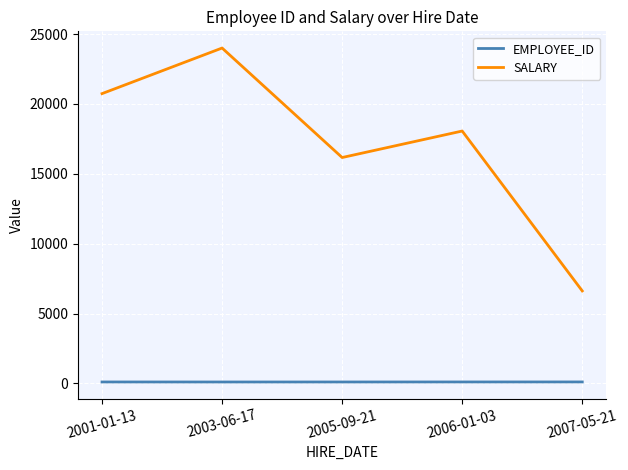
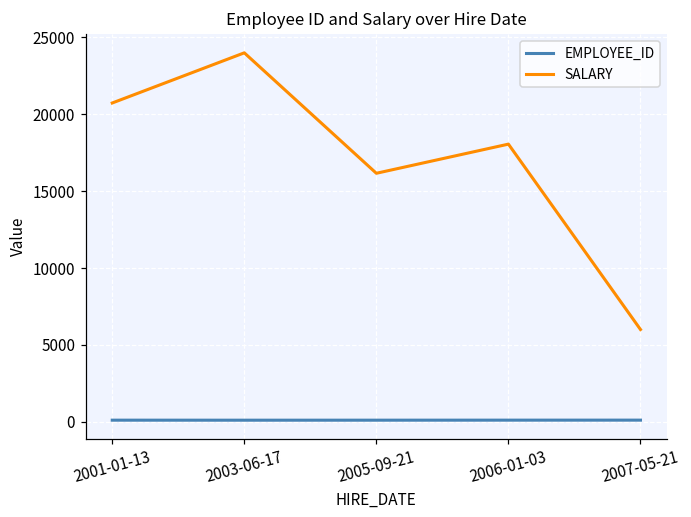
SALARY, 2007-05-21: 6600 -> 6000
